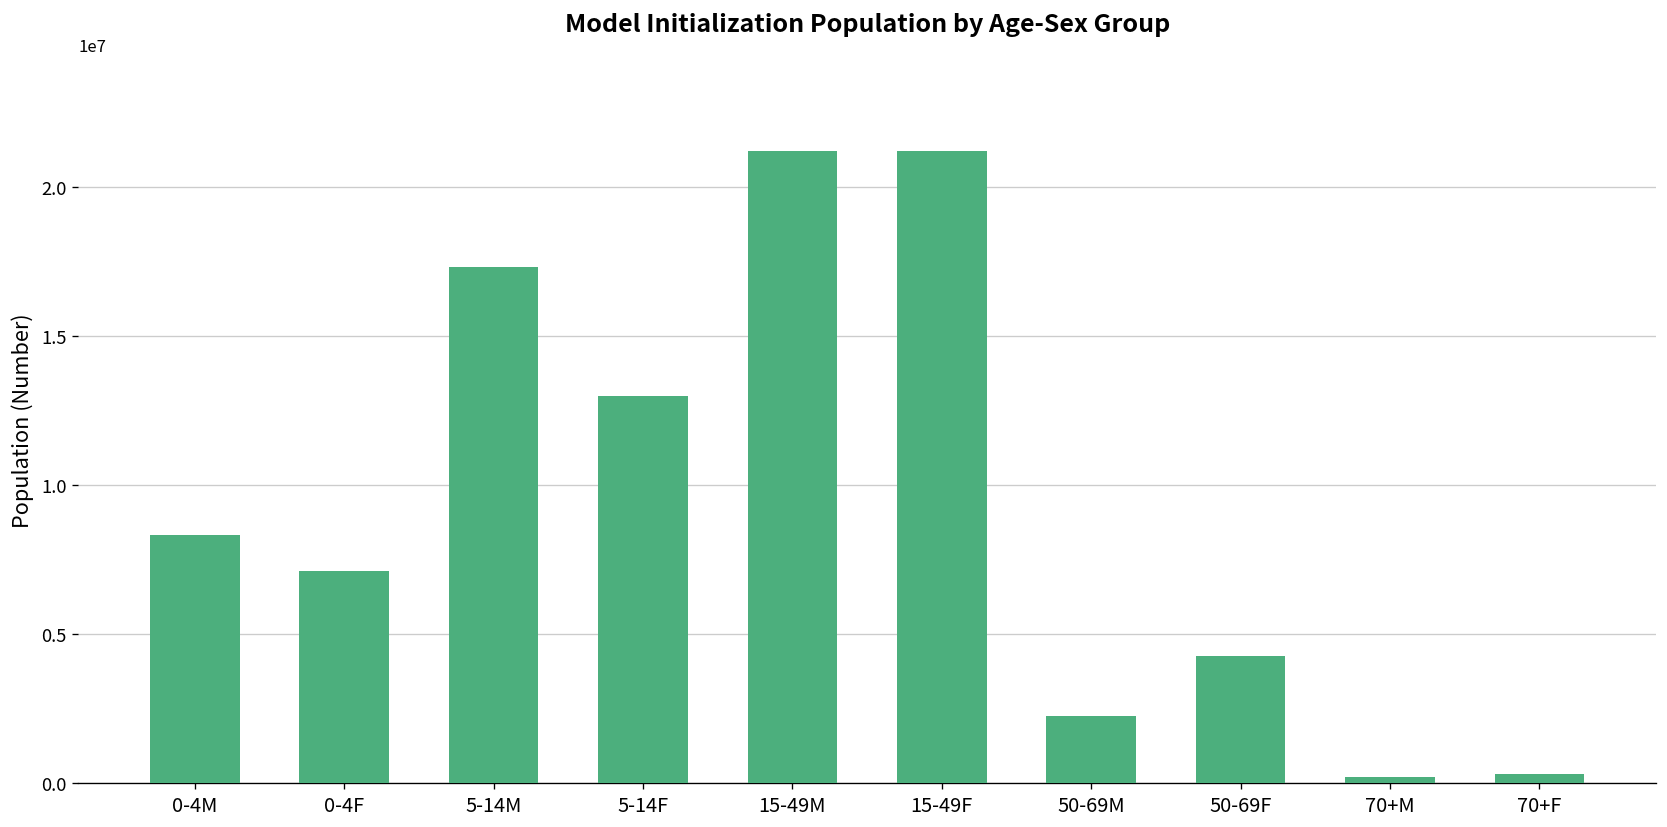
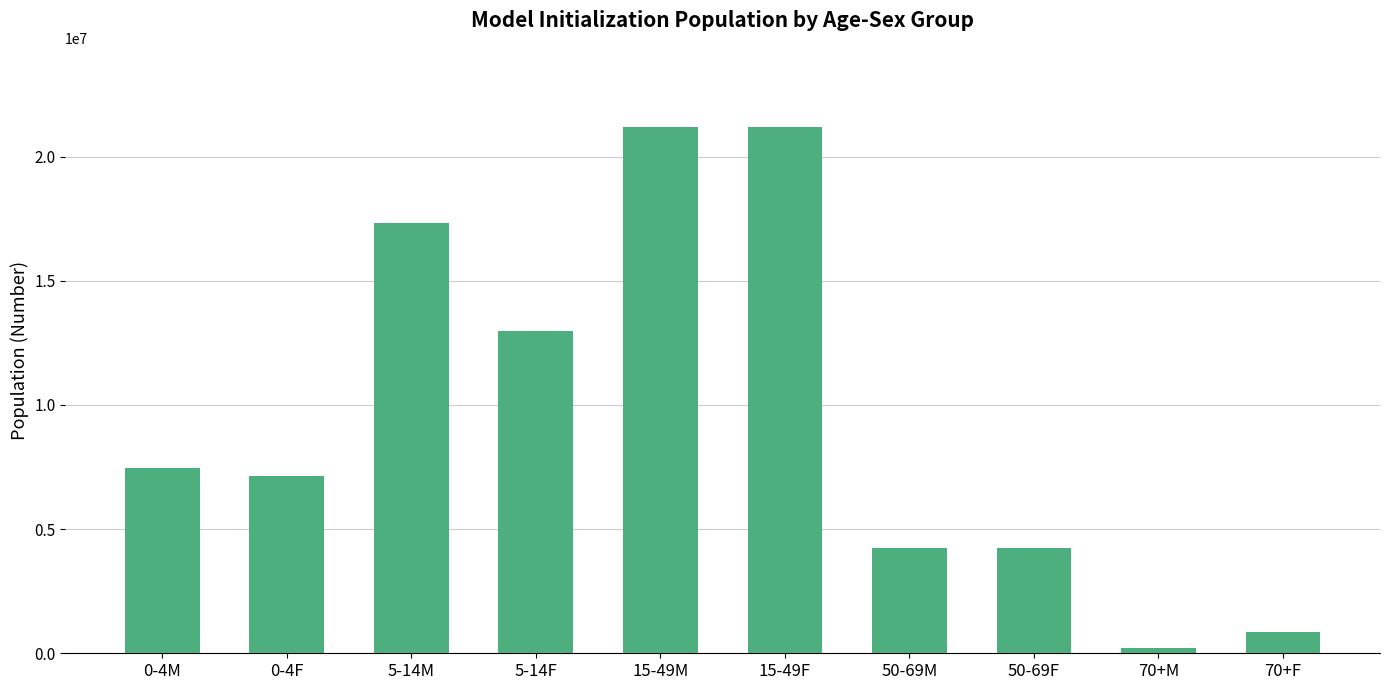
0-4M: 8300000 -> 7500000
50-69M: 2300000 -> 4300000
70+F: 300000 -> 800000
